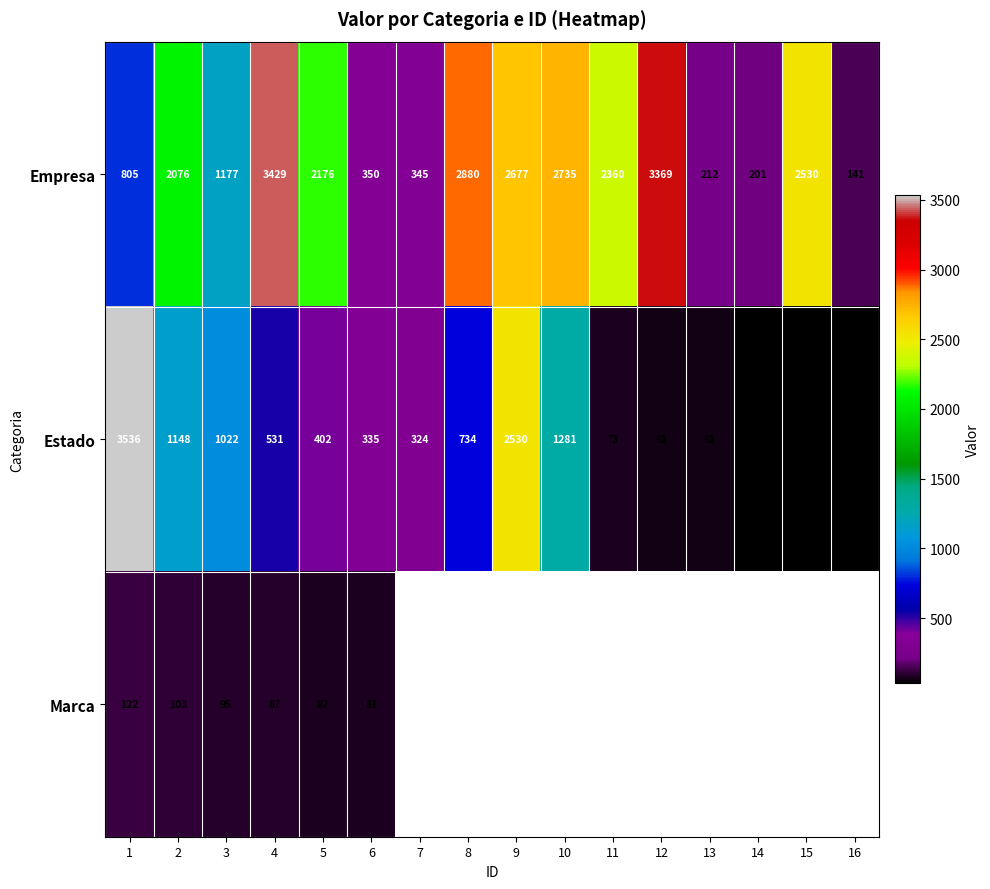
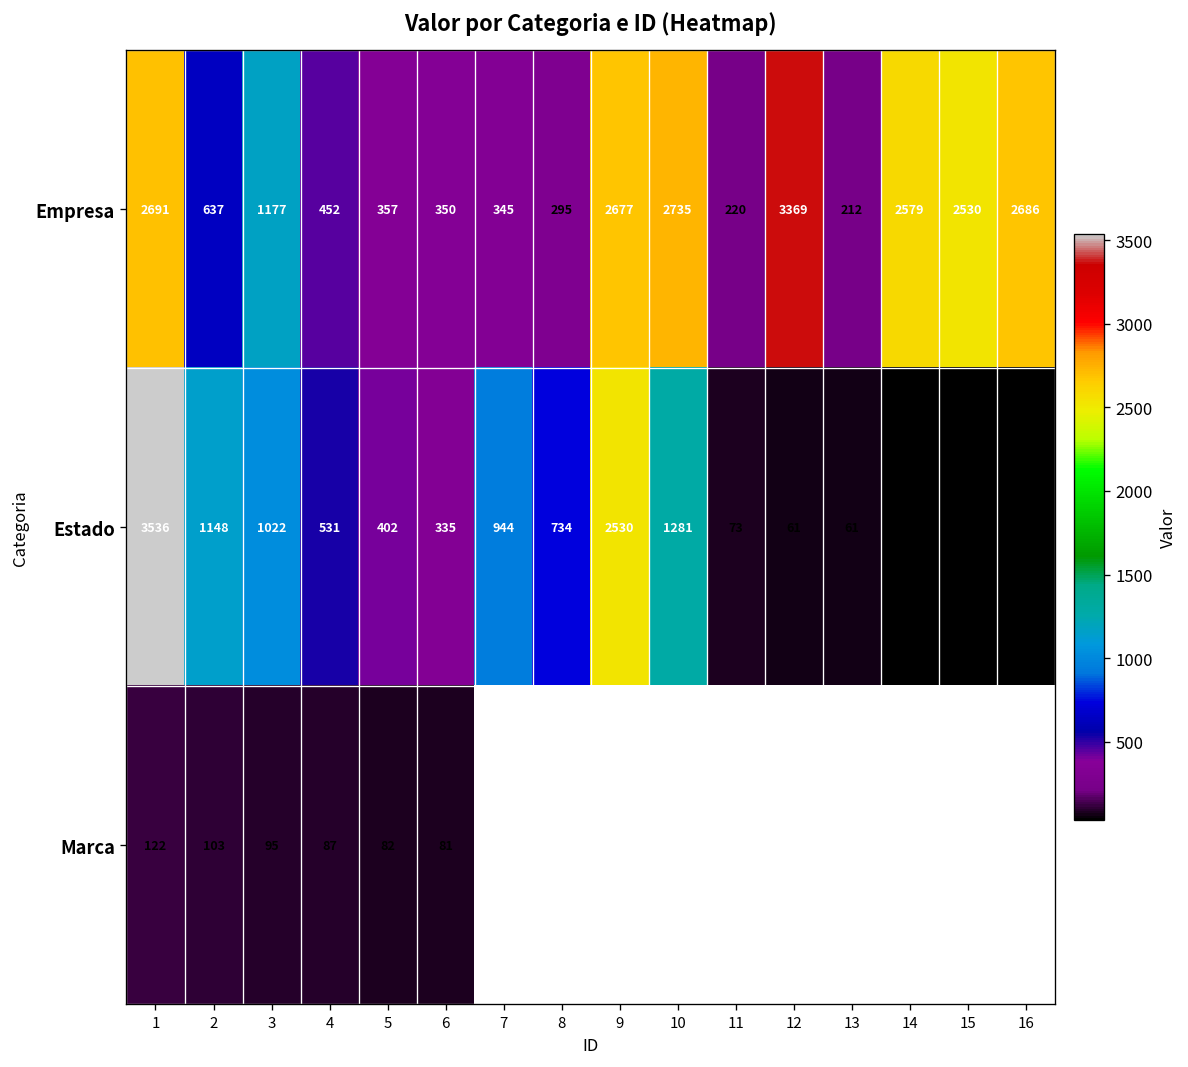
Empresa, 1: 805 -> 2691
Empresa, 2: 2076 -> 637
Empresa, 4: 3429 -> 452
Empresa, 5: 2176 -> 357
Empresa, 8: 2880 -> 295
Empresa, 11: 2360 -> 220
Empresa, 14: 201 -> 2579
Empresa, 16: 141 -> 2686
Estado, 7: 324 -> 944
